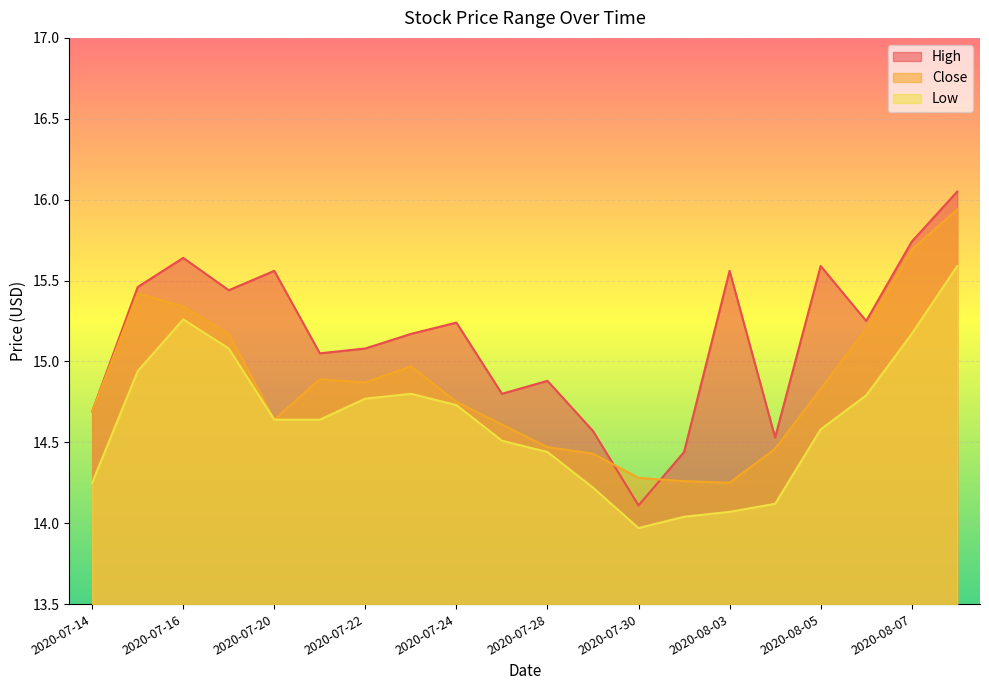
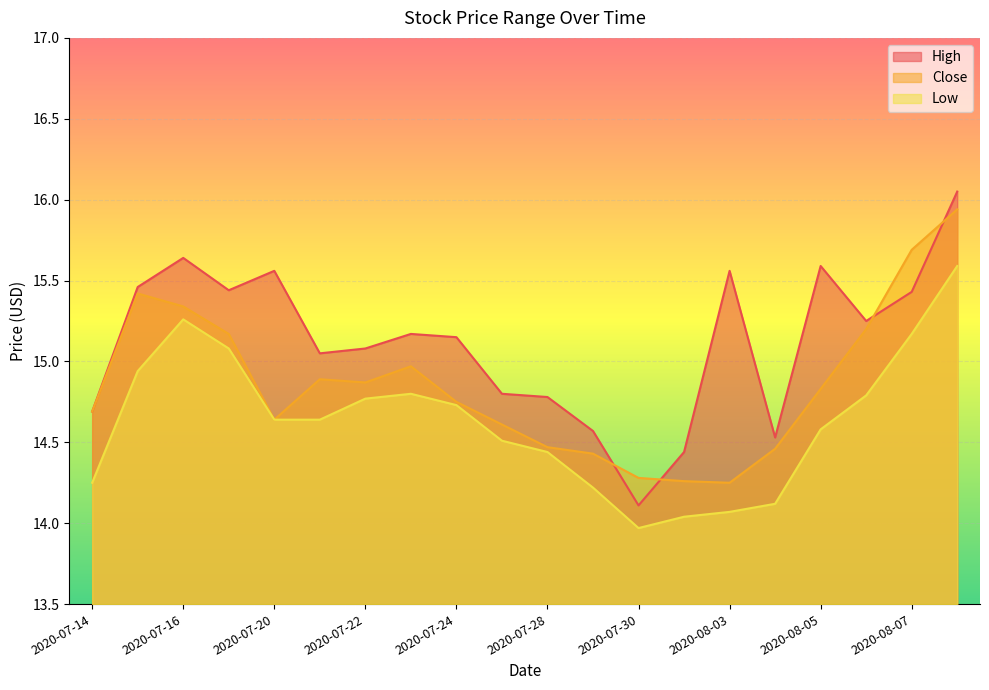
High, 2020-07-24: 15.24 -> 15.15
High, 2020-07-28: 14.88 -> 14.78
High, 2020-08-07: 15.74 -> 15.43
